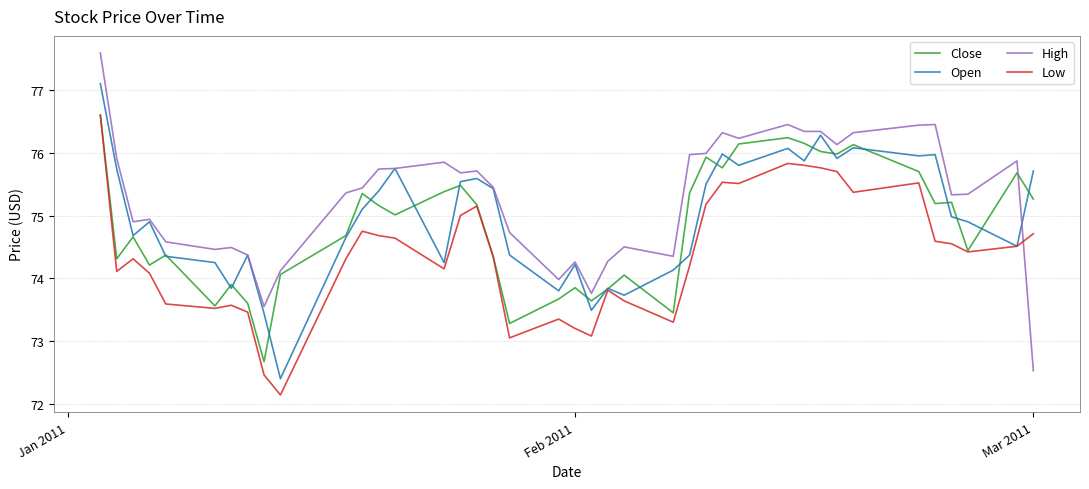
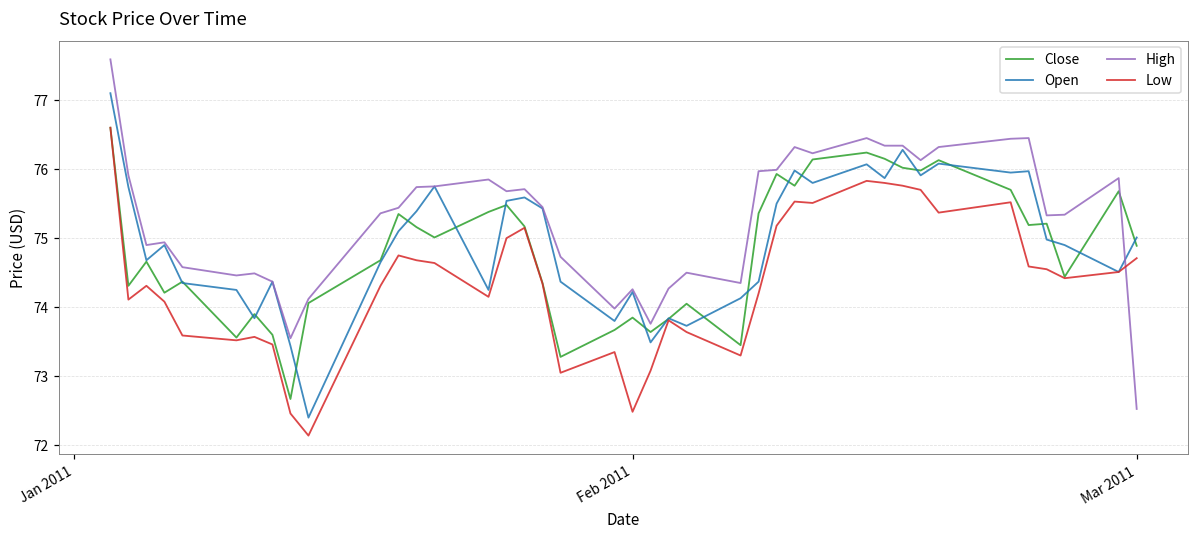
Low, Feb 2011: 73.2 -> 72.5
Close, Mar 2011: 75.3 -> 74.9
Open, Mar 2011: 75.7 -> 75.0
